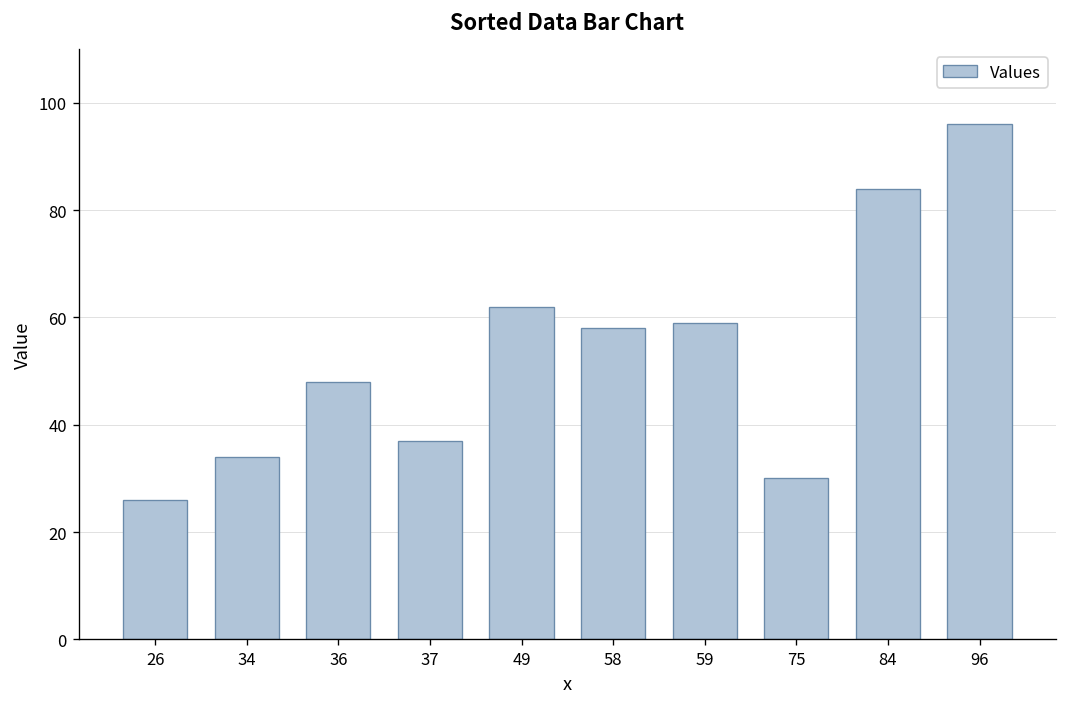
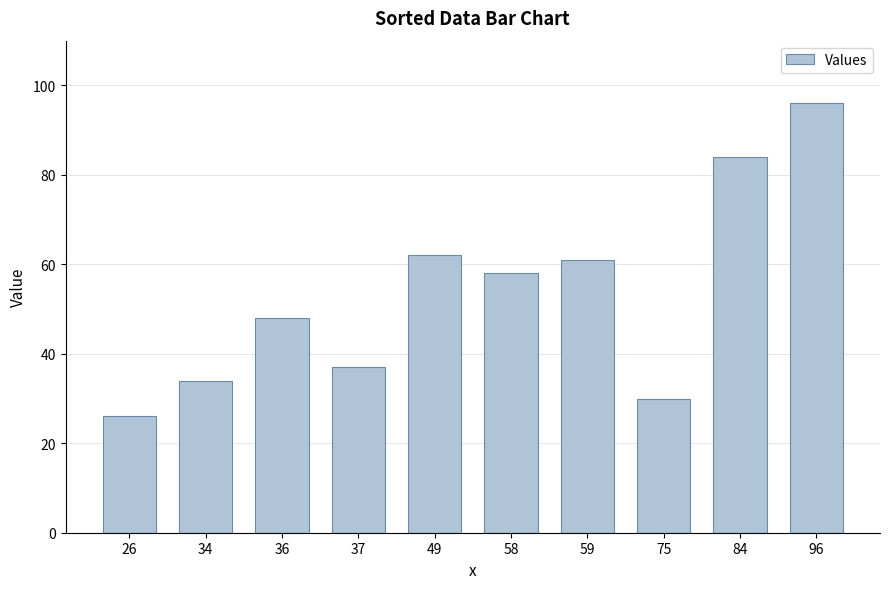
59: 59 -> 61
